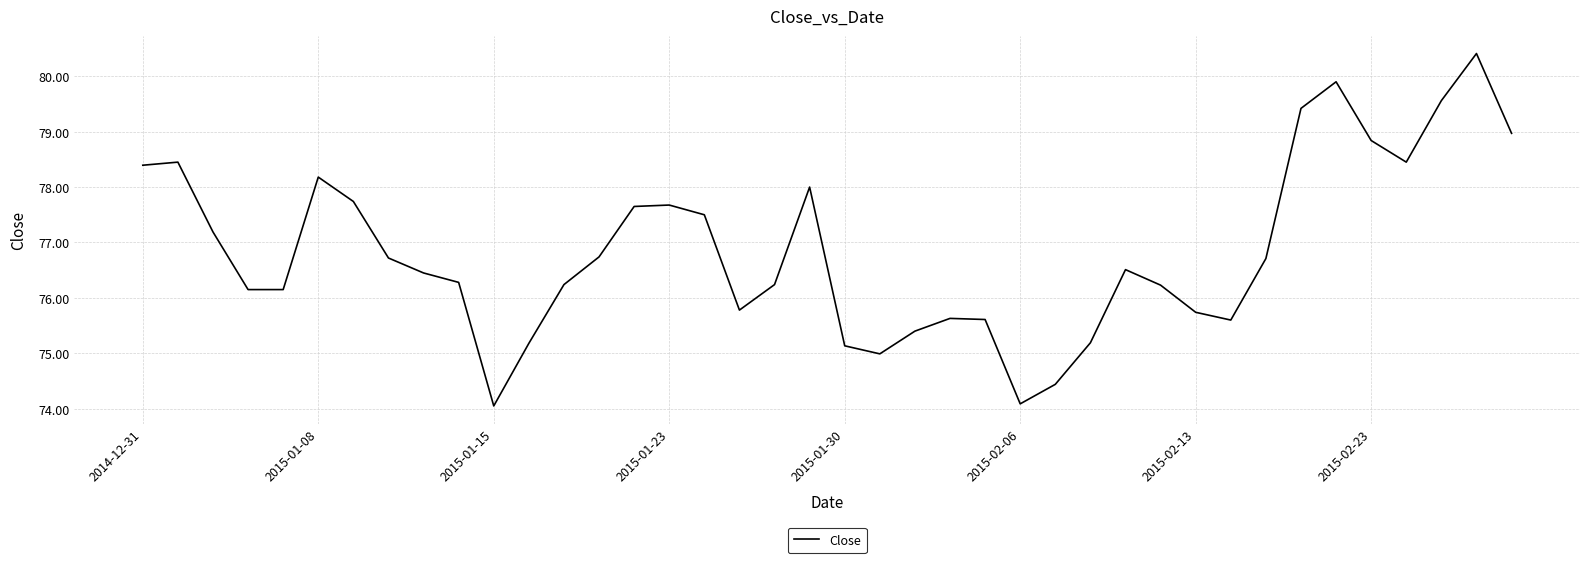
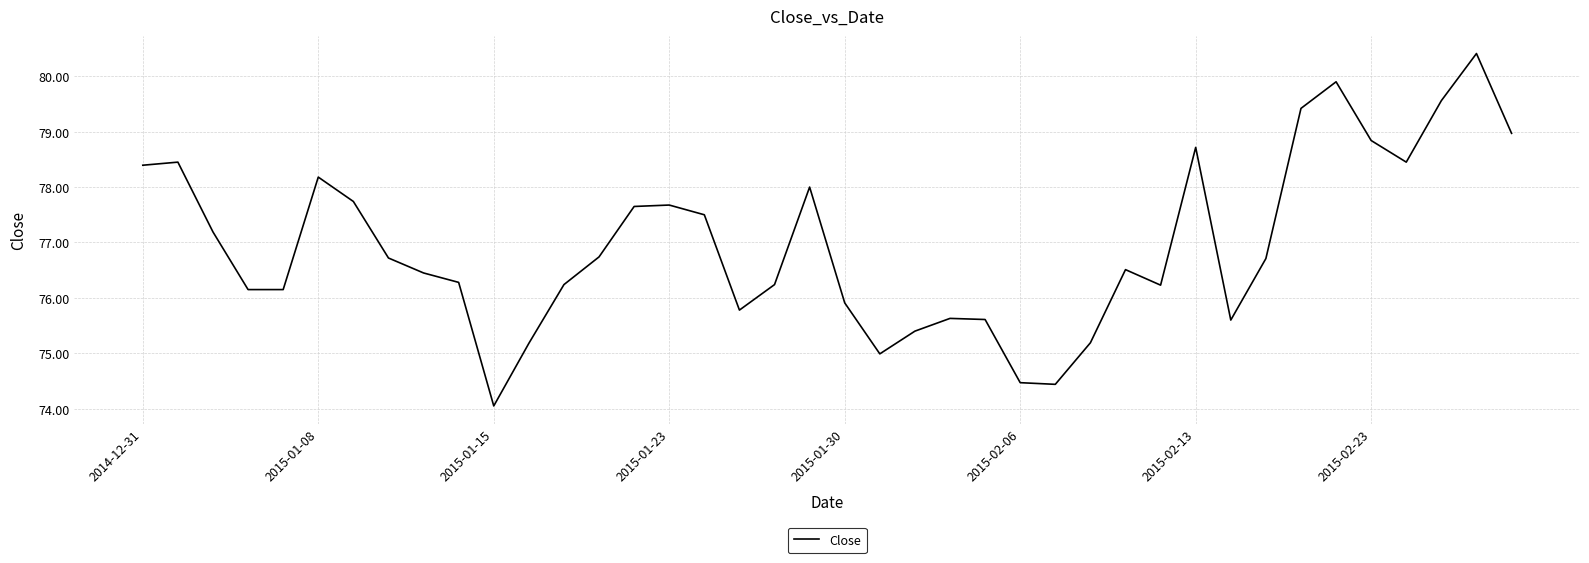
2015-01-30: 75.1 -> 75.9
2015-02-06: 74.1 -> 74.5
2015-02-13: 75.7 -> 78.7
